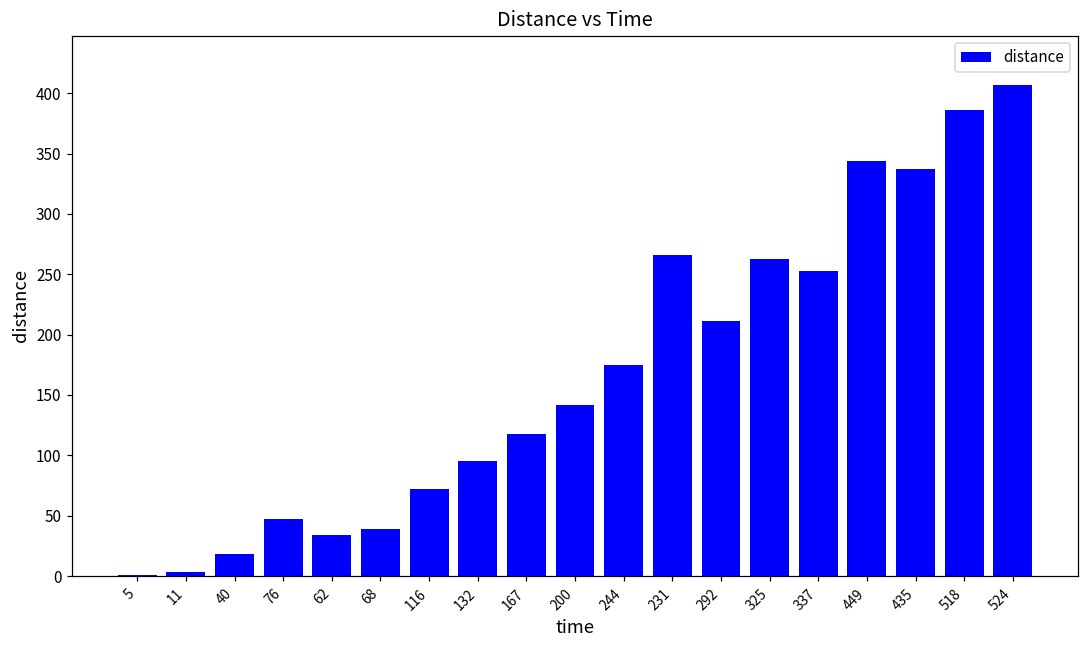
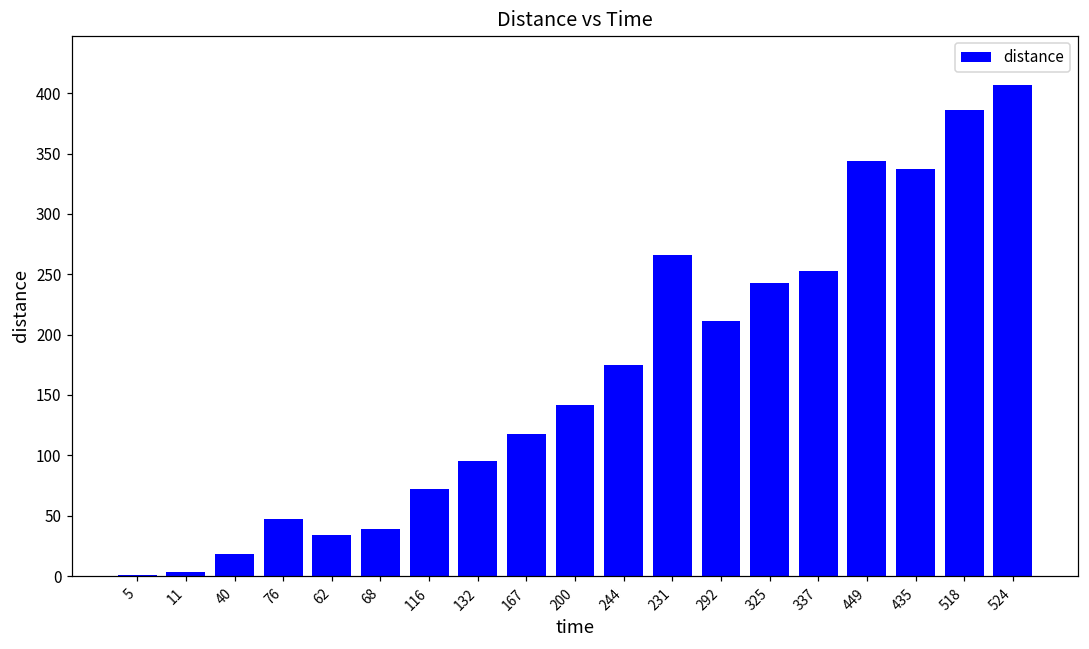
325: 263 -> 243
